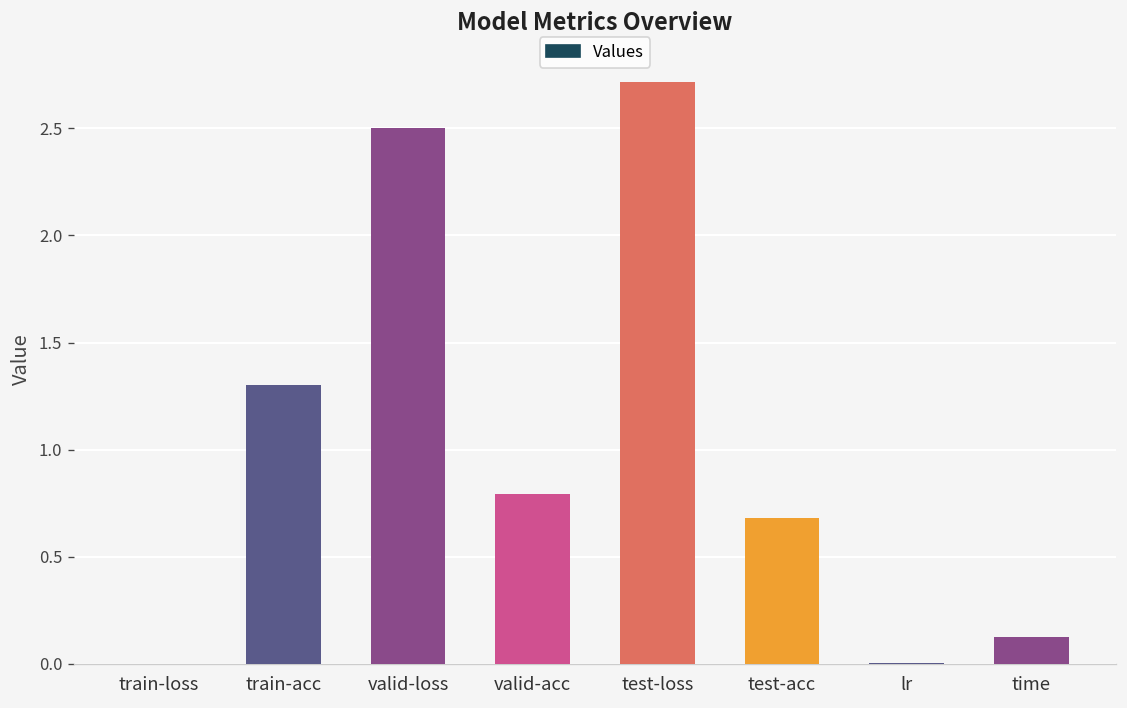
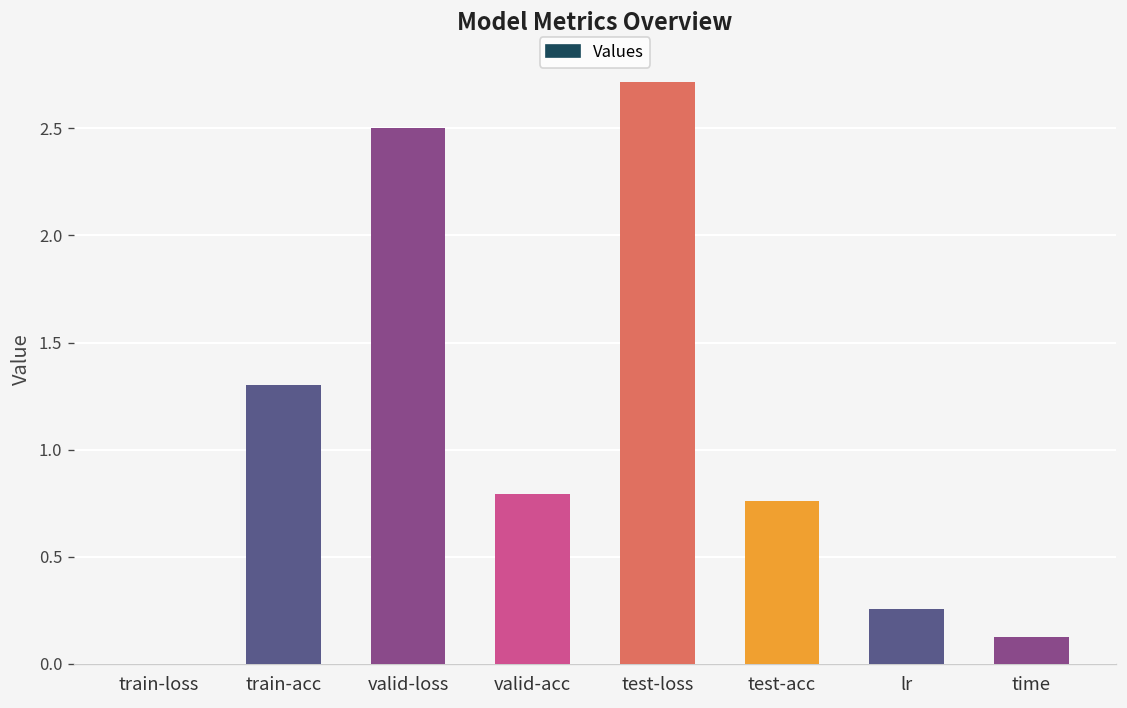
test-acc: 0.68 -> 0.76
lr: 0.00 -> 0.26
